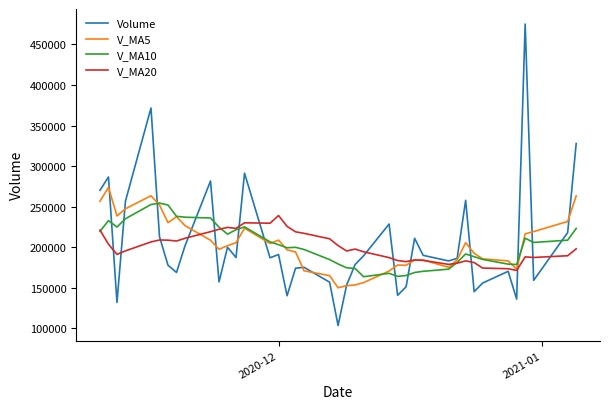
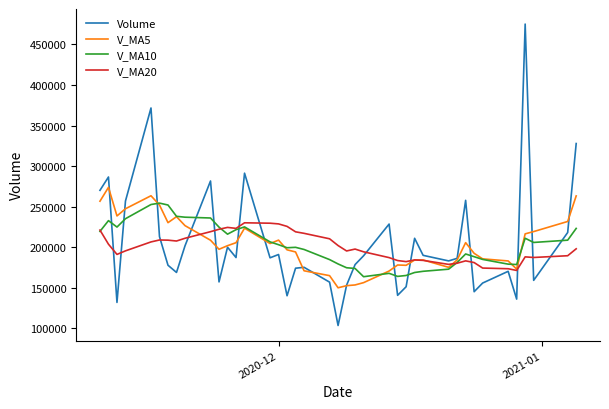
V_MA20, 2020-12: 240000 -> 230000
